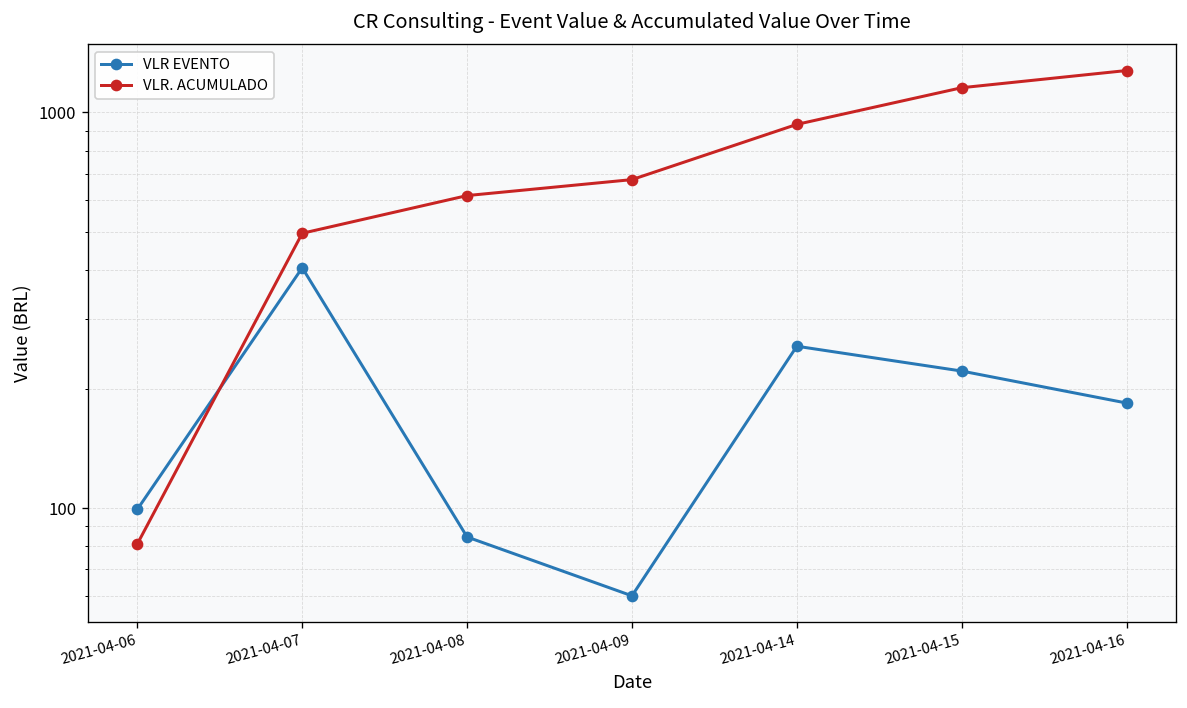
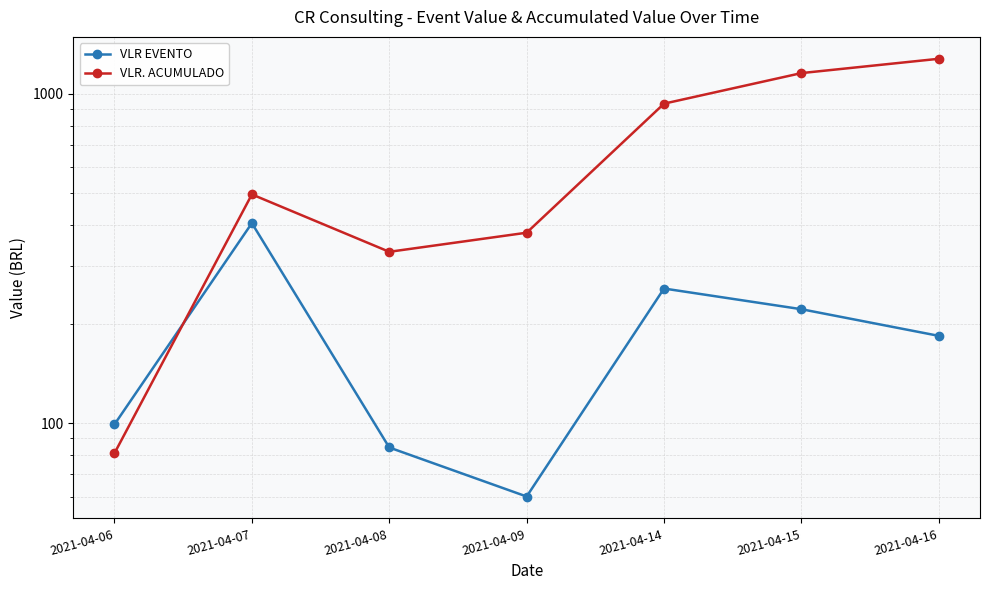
VLR. ACUMULADO, 2021-04-08: 620 -> 330
VLR. ACUMULADO, 2021-04-09: 680 -> 380
